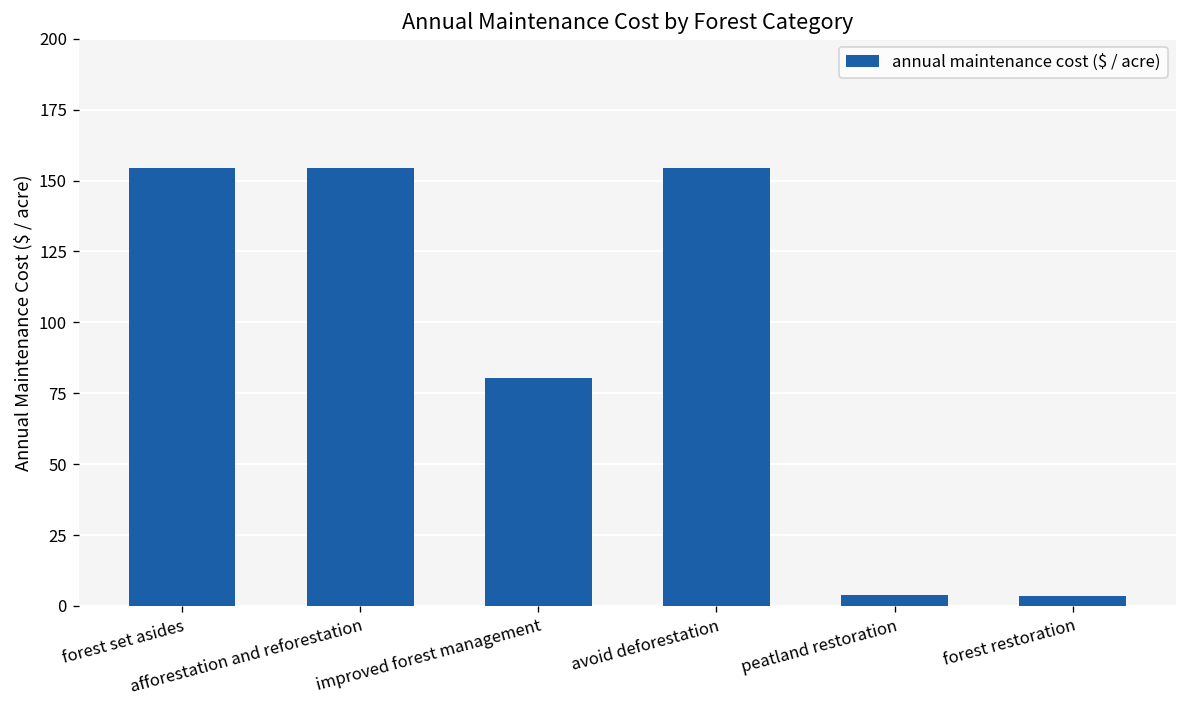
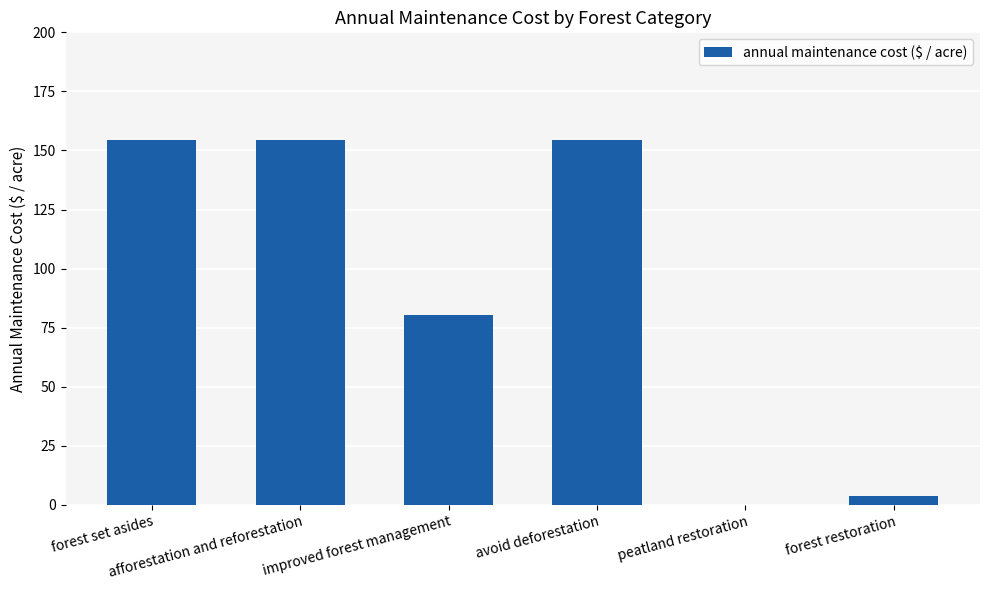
peatland restoration: 4 -> 0
